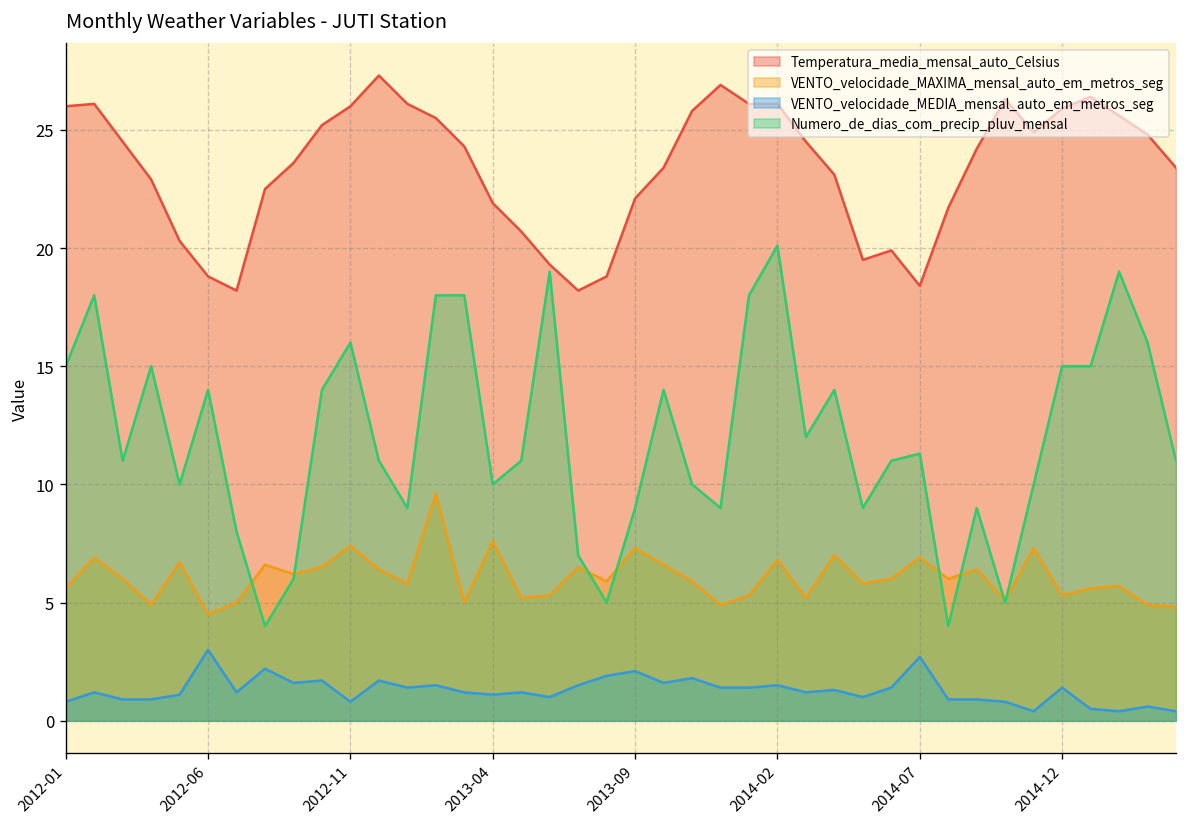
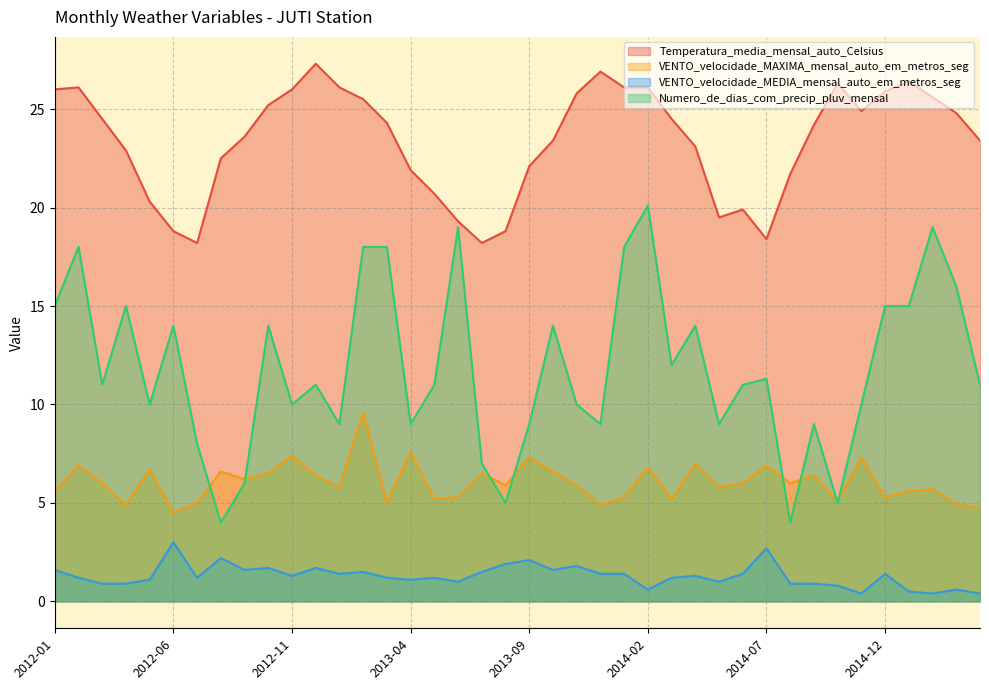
VENTO_velocidade_MEDIA_mensal_auto_em_metros_seg, 2012-01: 0.8 -> 1.6
VENTO_velocidade_MEDIA_mensal_auto_em_metros_seg, 2012-11: 0.8 -> 1.3
Numero_de_dias_com_precip_pluv_mensal, 2012-11: 16 -> 10
Numero_de_dias_com_precip_pluv_mensal, 2013-04: 10 -> 9
VENTO_velocidade_MEDIA_mensal_auto_em_metros_seg, 2014-02: 1.5 -> 0.6
